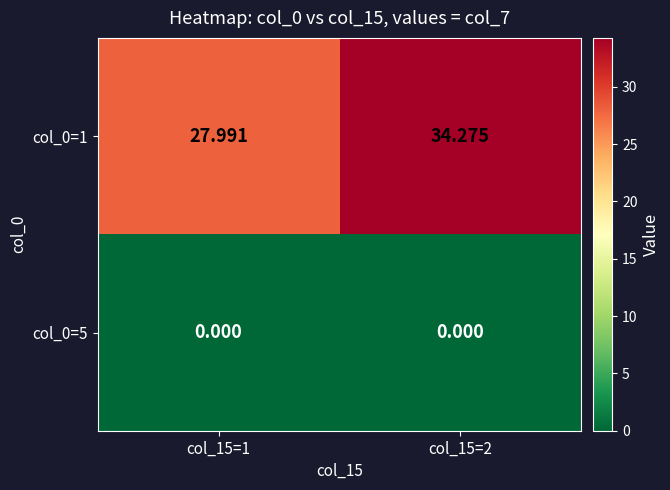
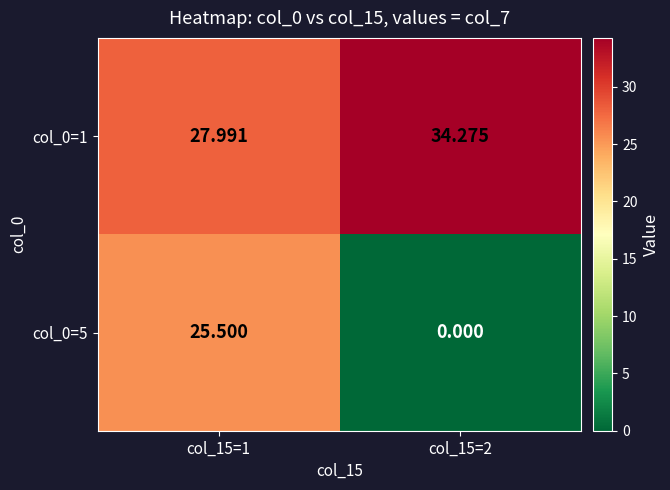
col_0=5, col_15=1: 0.000 -> 25.500
